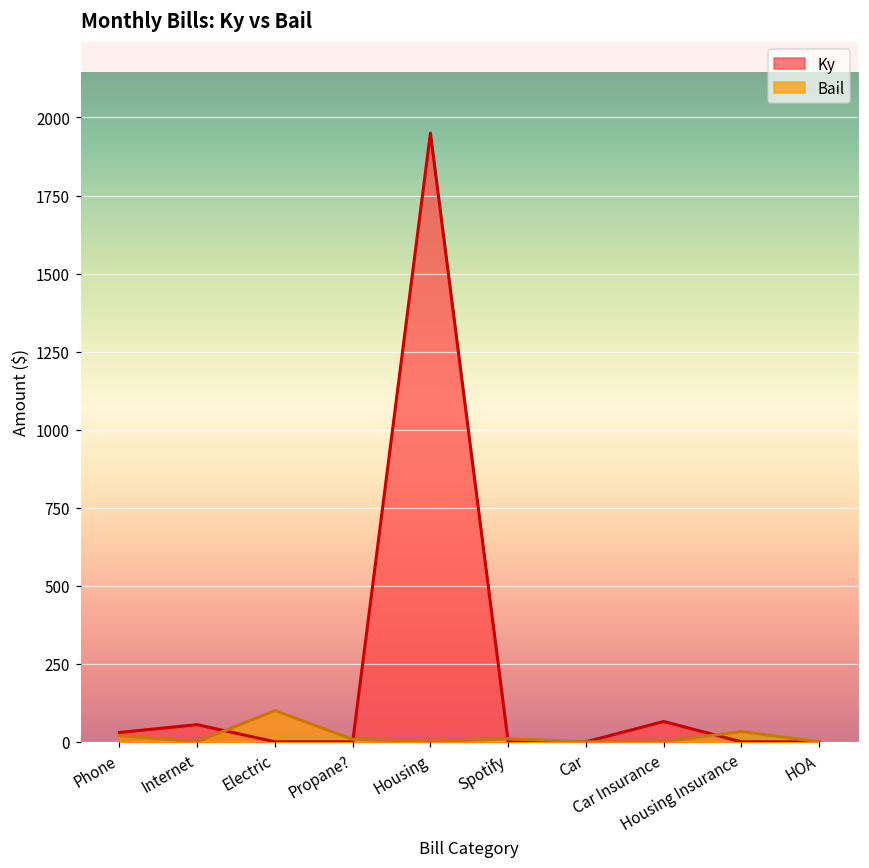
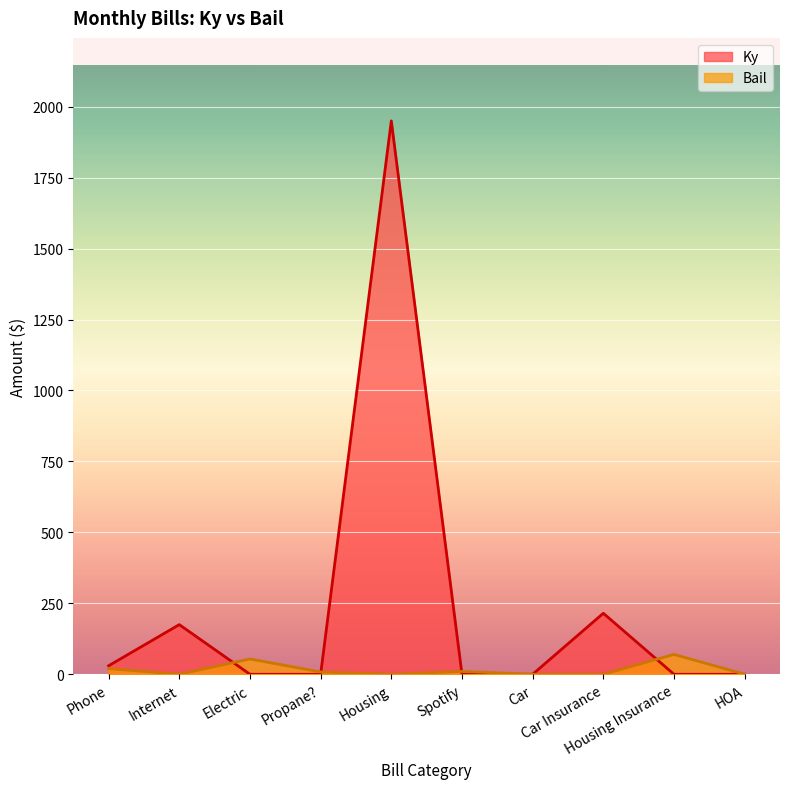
Ky, Internet: 60 -> 180
Bail, Electric: 100 -> 50
Ky, Car Insurance: 70 -> 220
Bail, Housing Insurance: 30 -> 70
